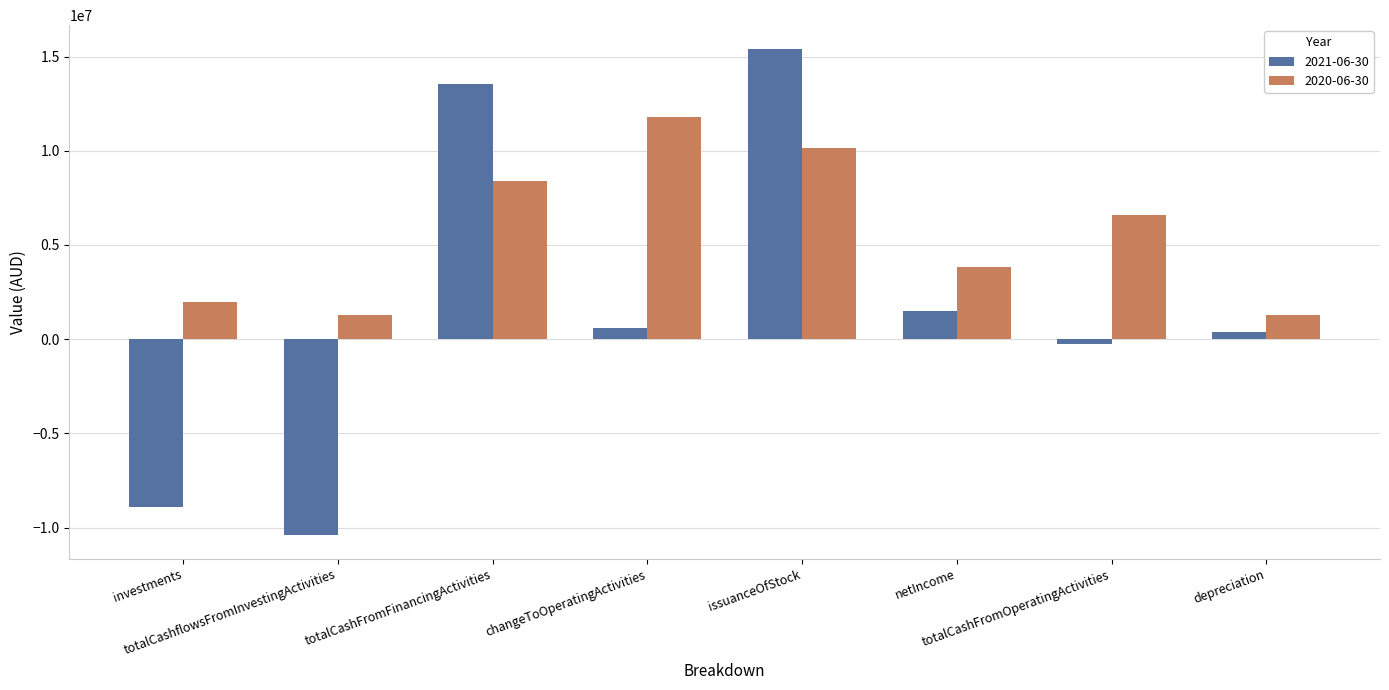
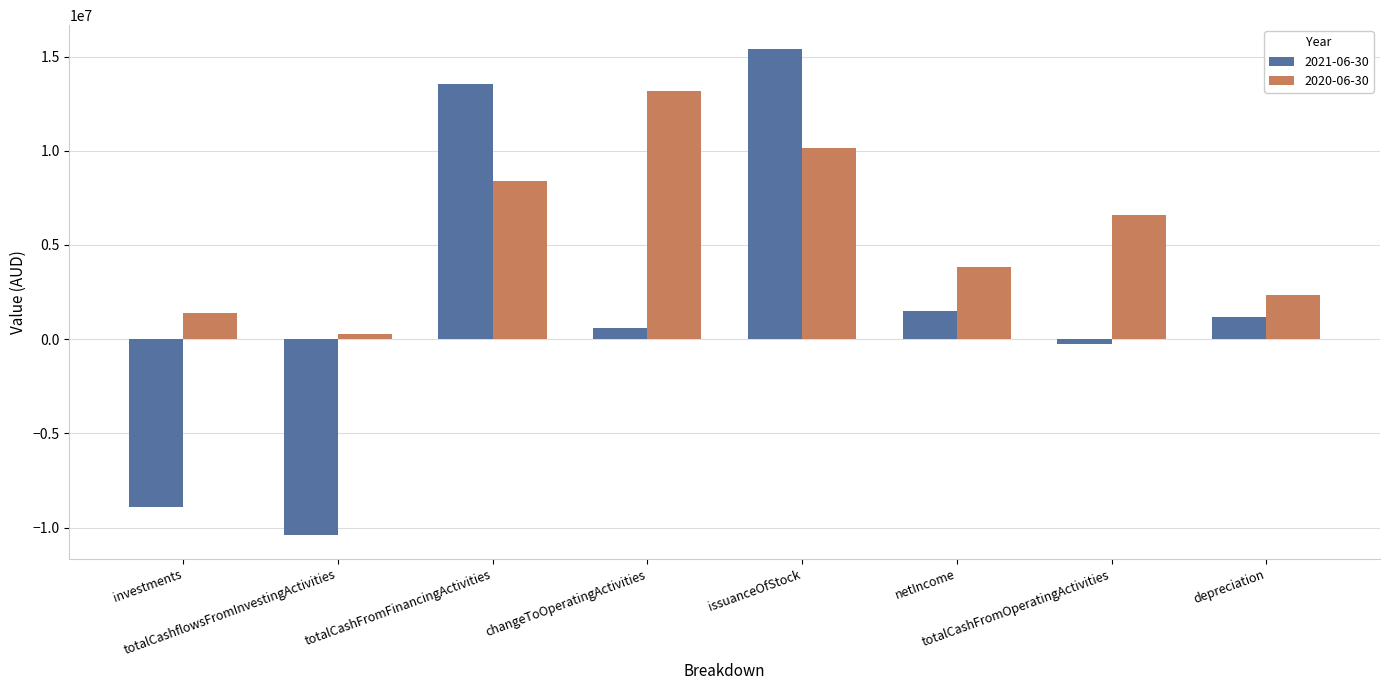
2020-06-30, investments: 2000000 -> 1400000
2020-06-30, totalCashflowsFromInvestingActivities: 1300000 -> 300000
2020-06-30, changeToOperatingActivities: 11800000 -> 13100000
2021-06-30, depreciation: 400000 -> 1200000
2020-06-30, depreciation: 1300000 -> 2300000
